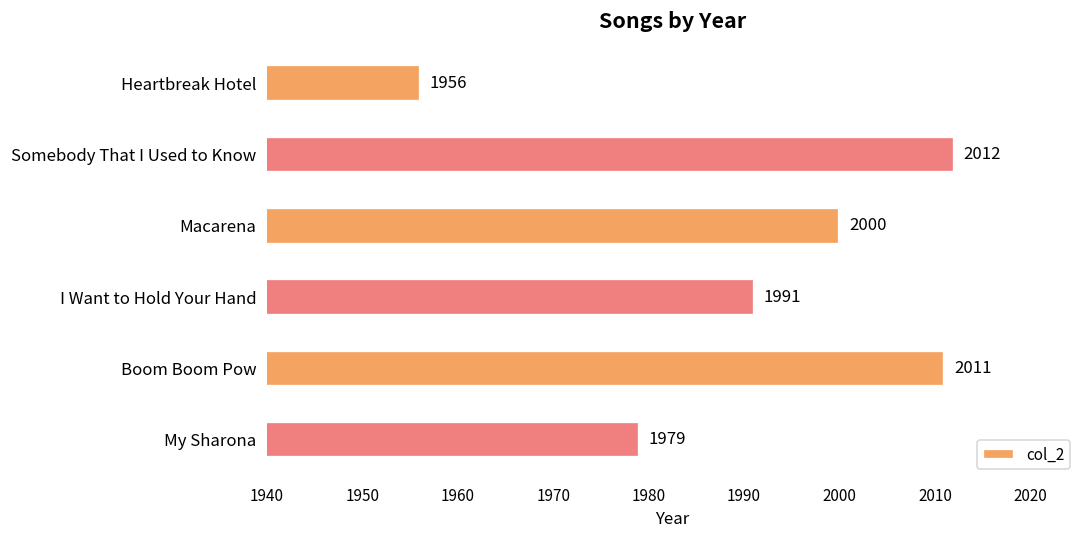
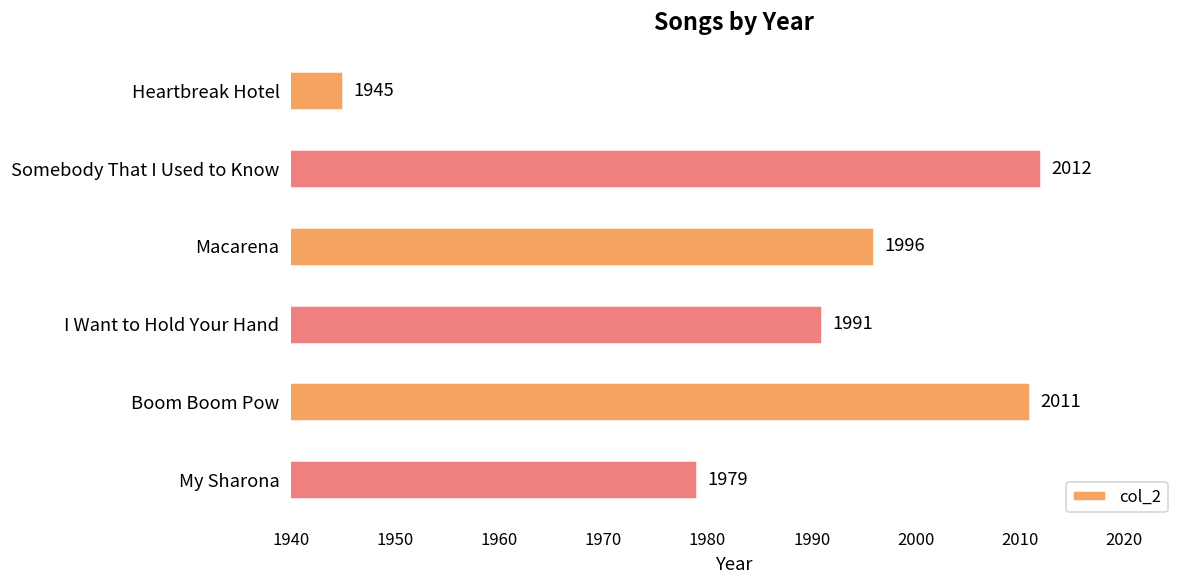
Heartbreak Hotel: 1956 -> 1945
Macarena: 2000 -> 1996
